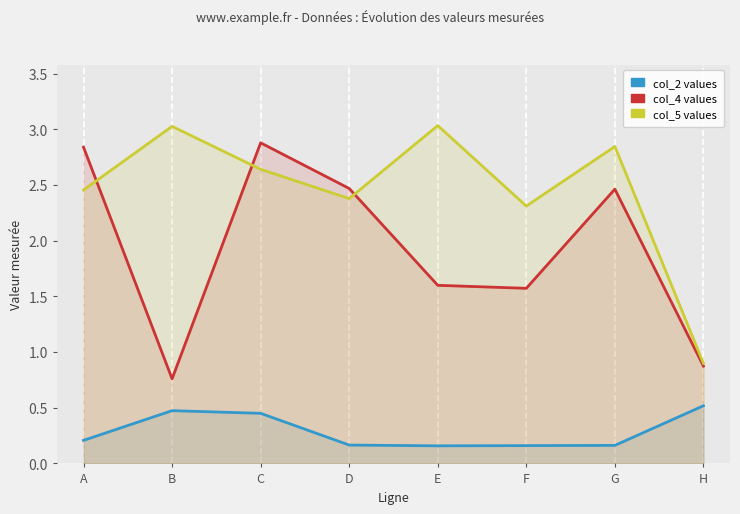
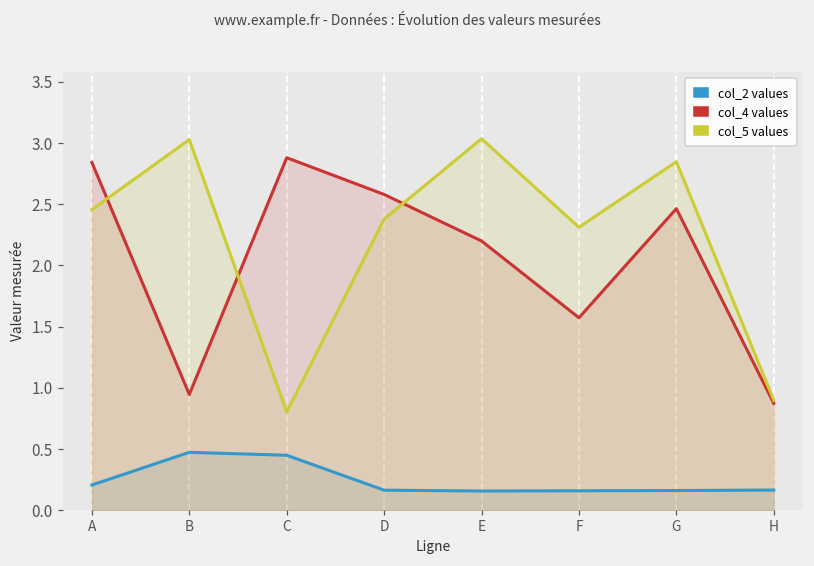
col_4 values, B: 0.76 -> 0.95
col_5 values, C: 2.64 -> 0.80
col_4 values, D: 2.47 -> 2.58
col_4 values, E: 1.6 -> 2.2
col_2 values, H: 0.52 -> 0.17
